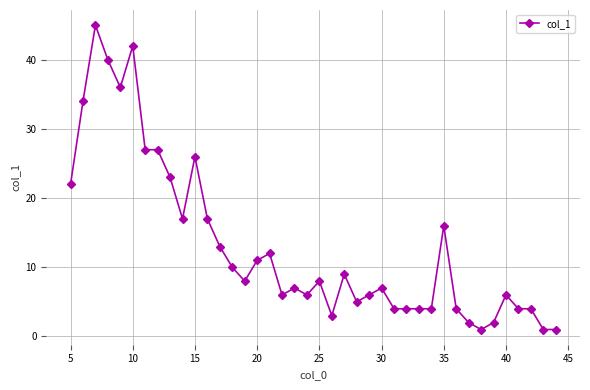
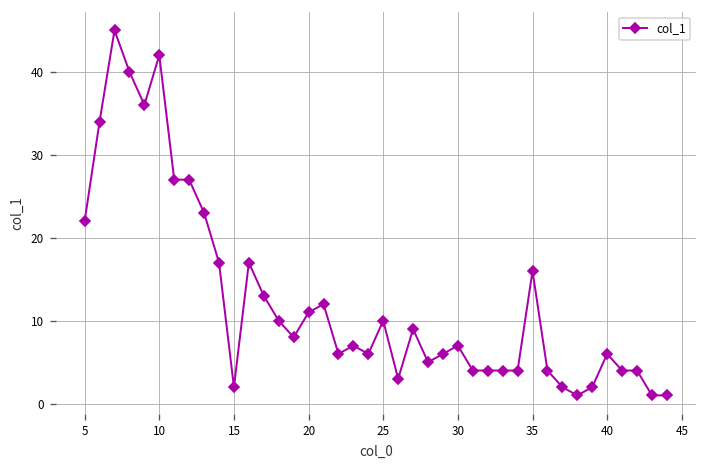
15: 26 -> 2
25: 8 -> 10
